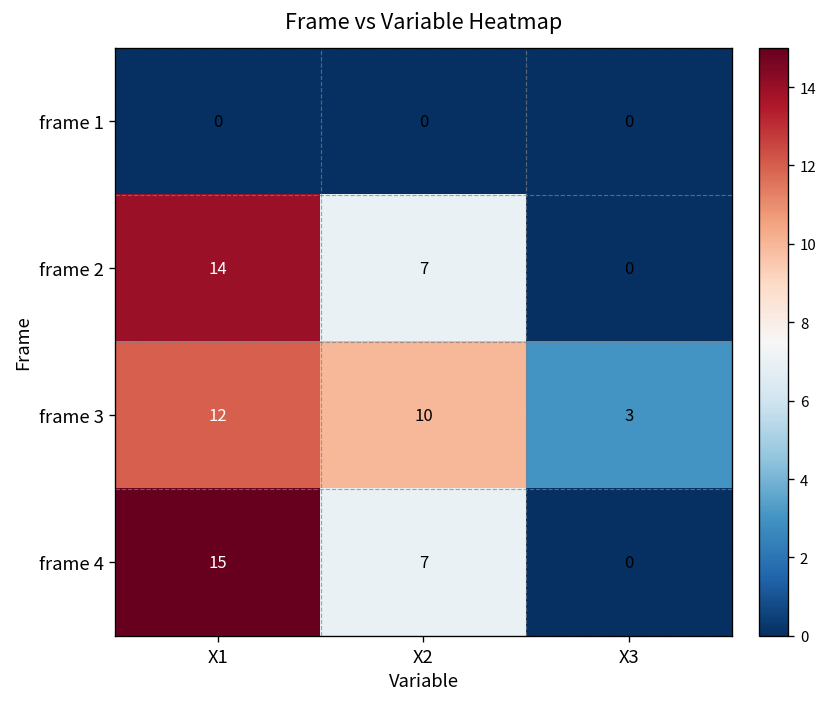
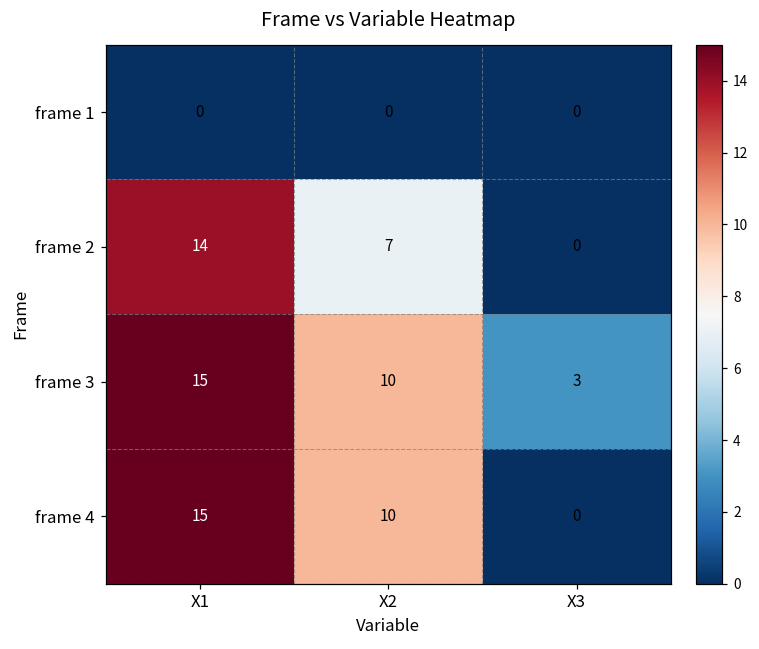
frame 3, X1: 12 -> 15
frame 4, X2: 7 -> 10
